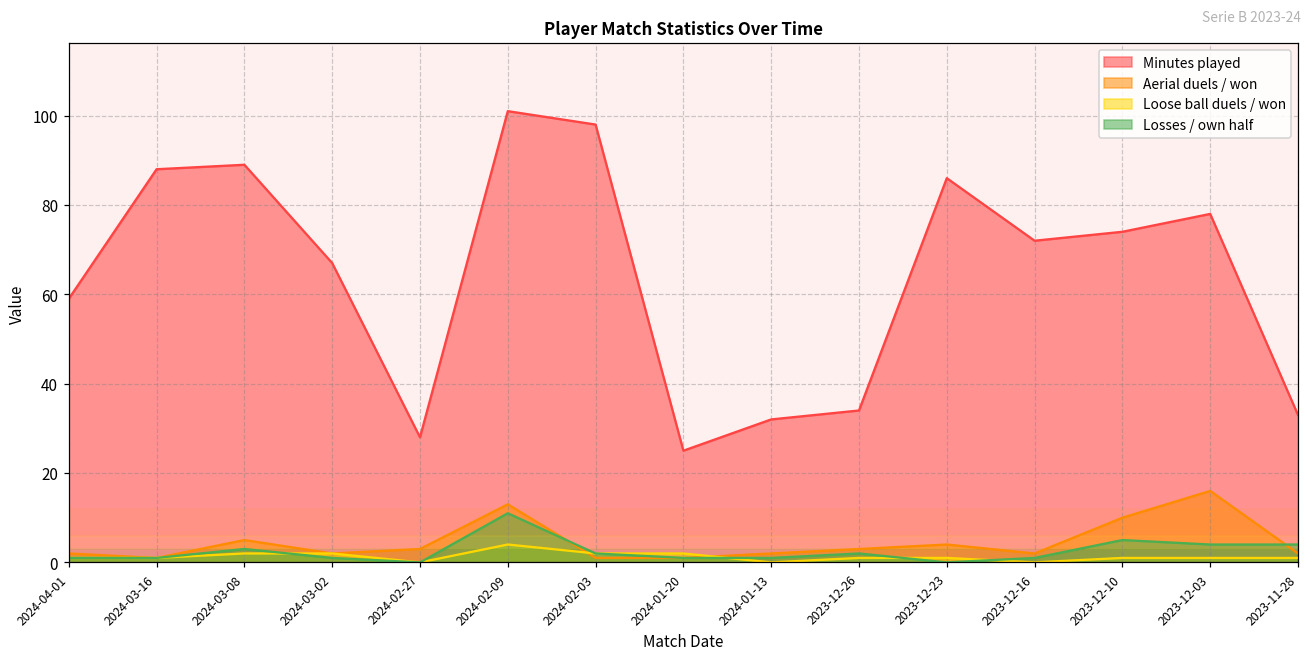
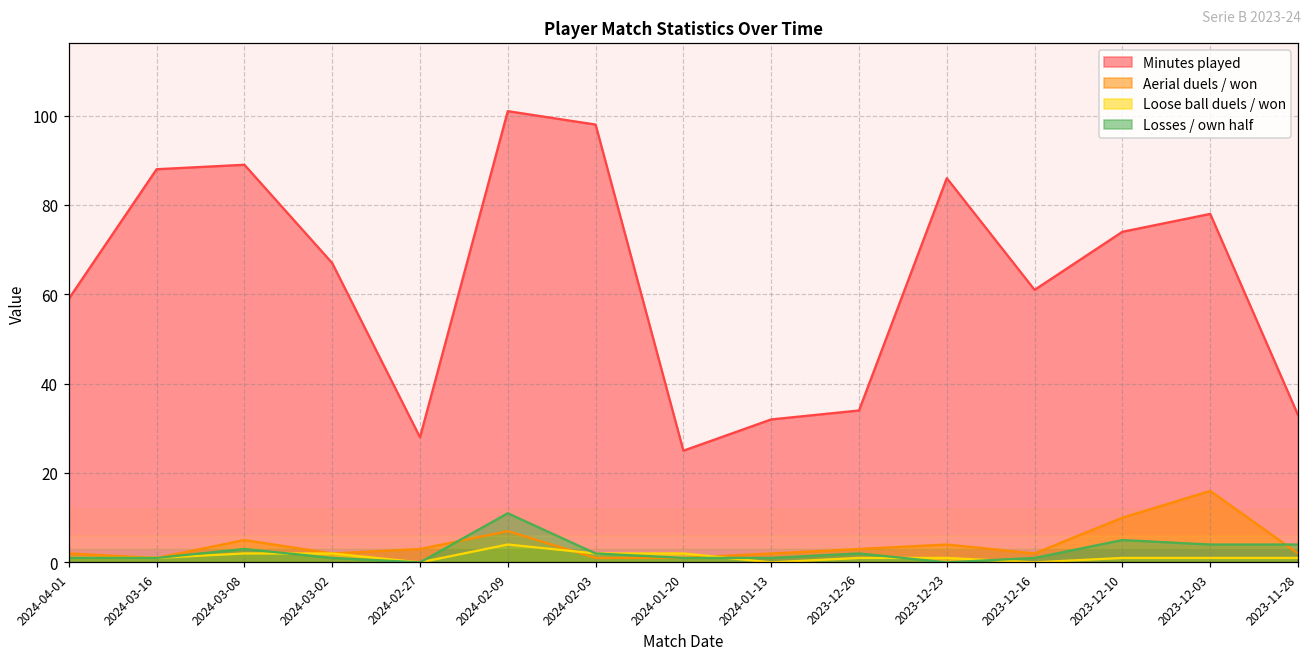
Aerial duels / won, 2024-02-09: 13 -> 7
Minutes played, 2023-12-16: 72 -> 61
